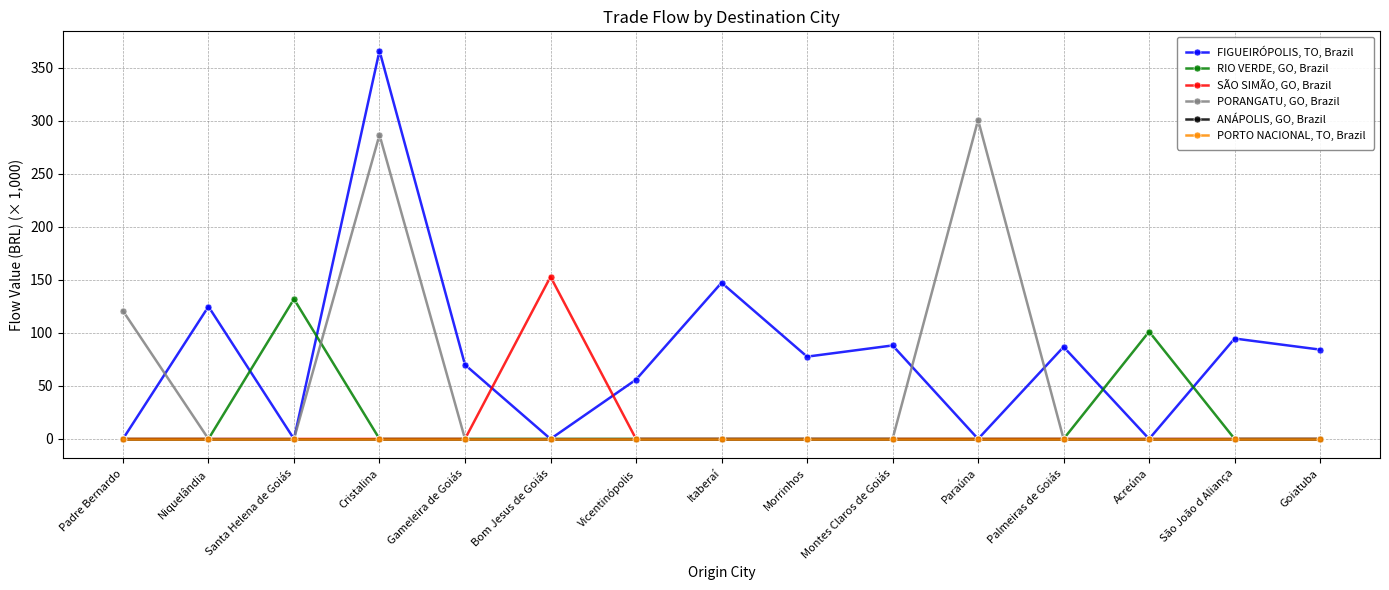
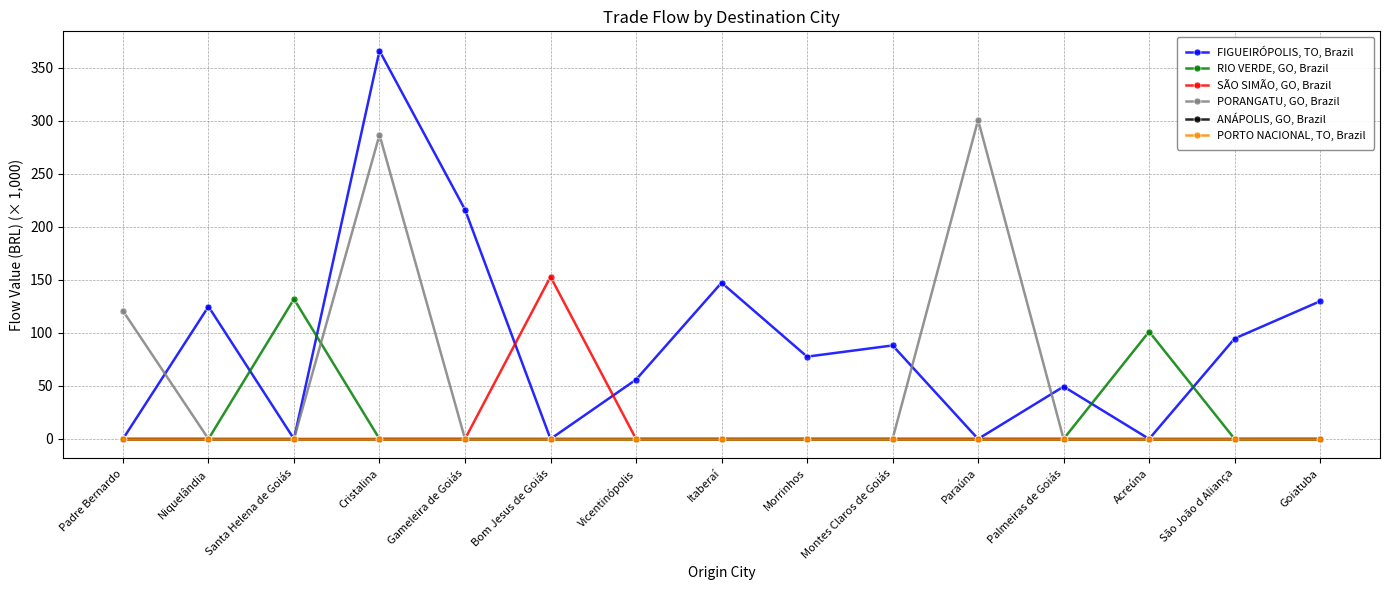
FIGUEIRÓPOLIS, TO, Brazil, Gameleira de Goiás: 70 -> 216
FIGUEIRÓPOLIS, TO, Brazil, Palmeiras de Goiás: 87 -> 49
FIGUEIRÓPOLIS, TO, Brazil, Goiatuba: 84 -> 130
